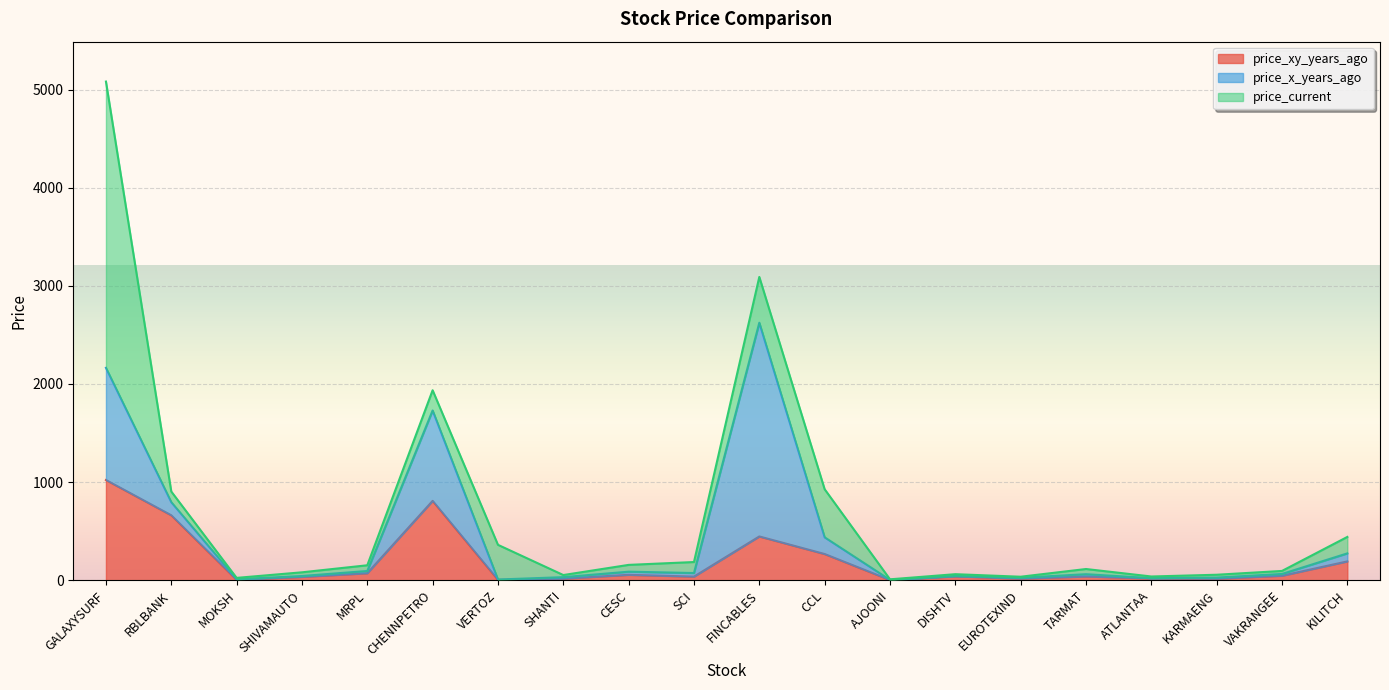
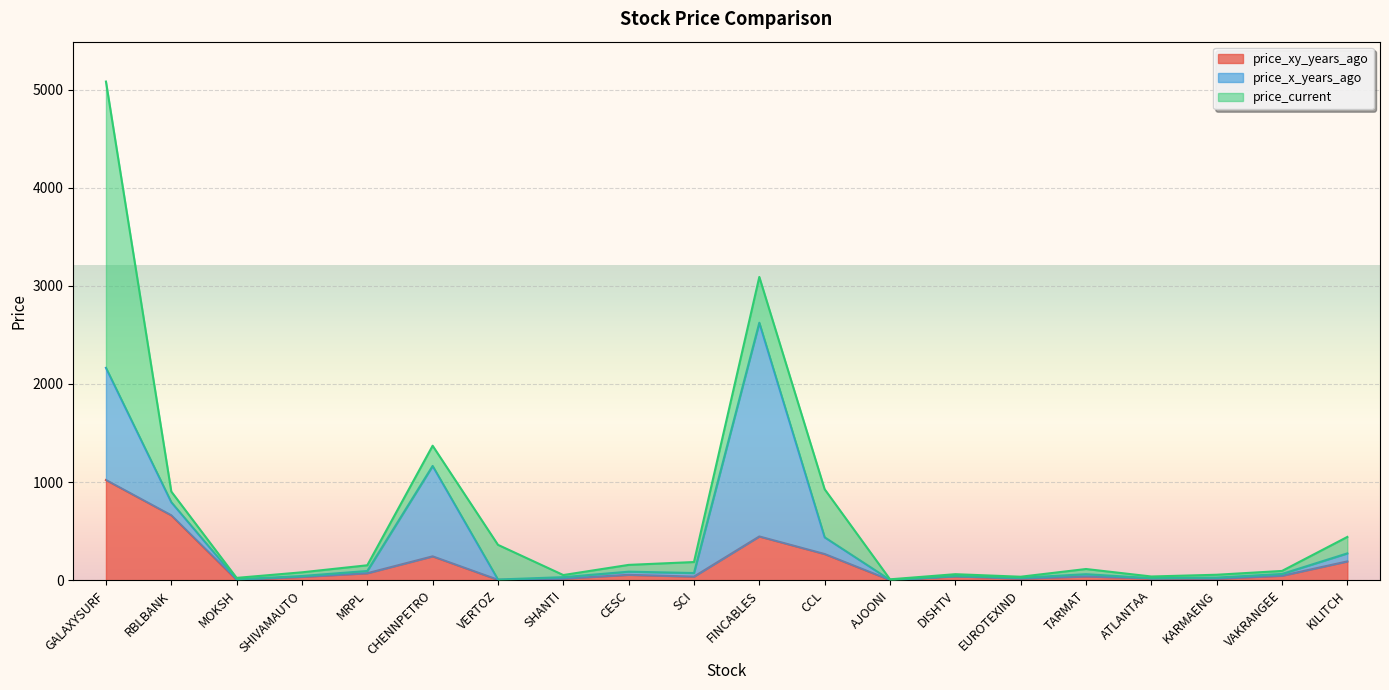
price_xy_years_ago, CHENNPETRO: 800 -> 200
